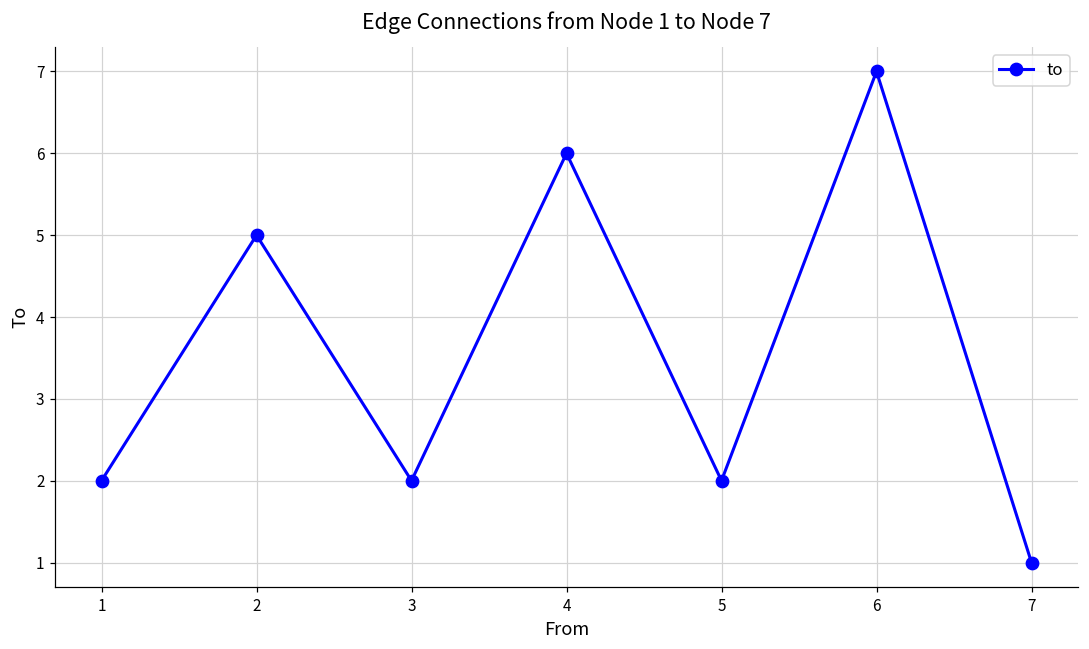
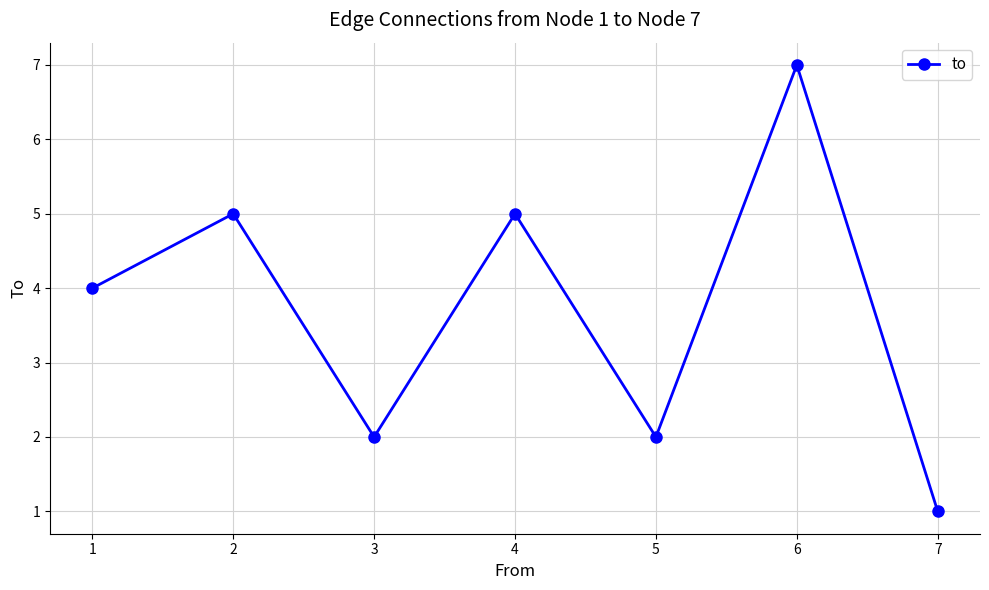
1: 2 -> 4
4: 6 -> 5
